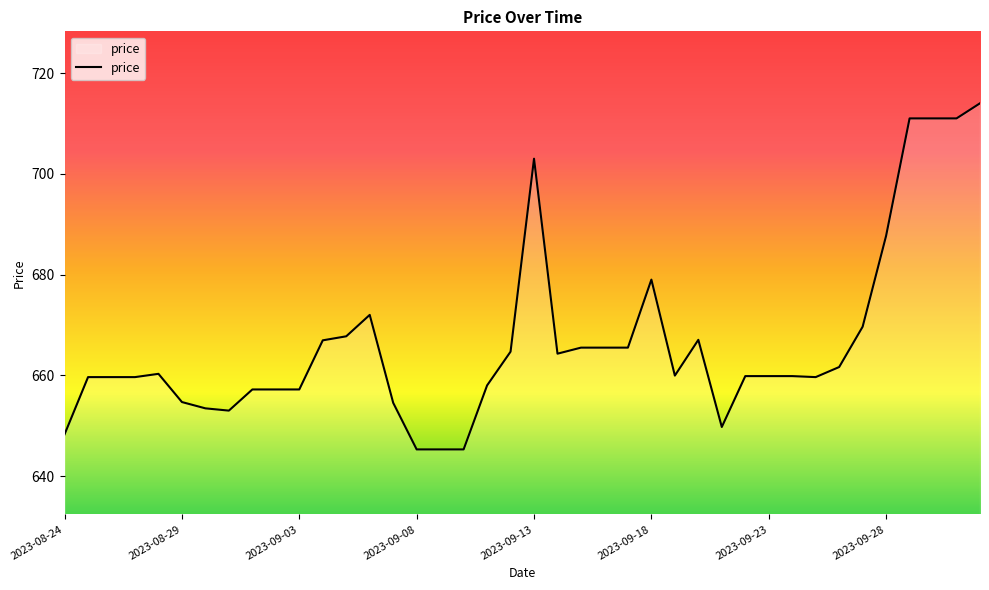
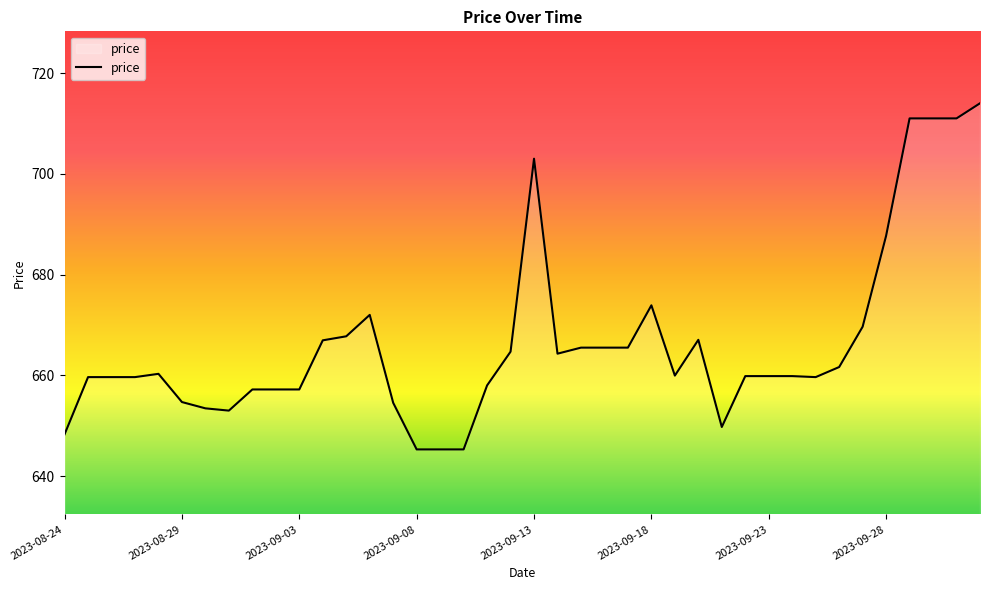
2023-09-18: 679 -> 674
